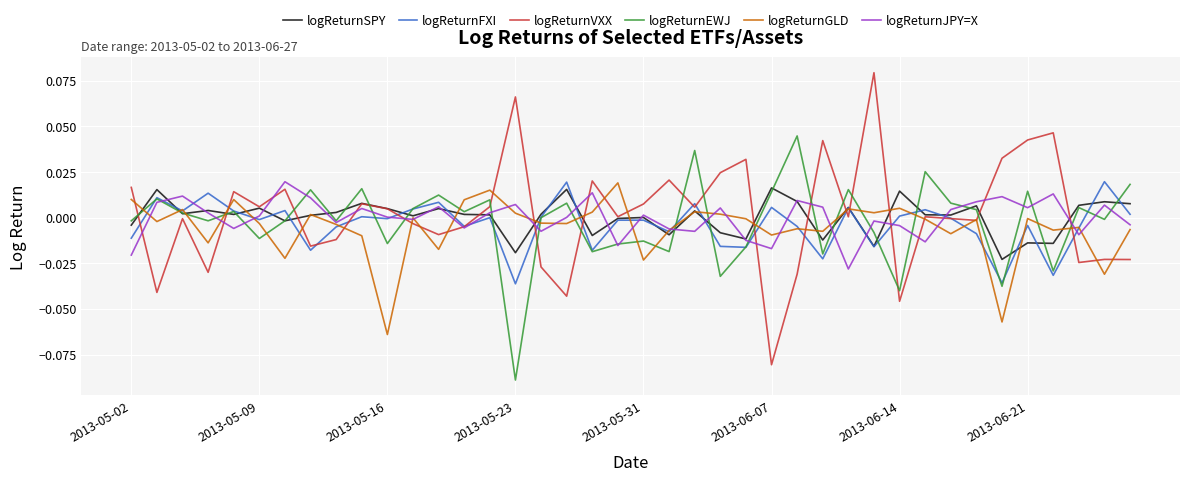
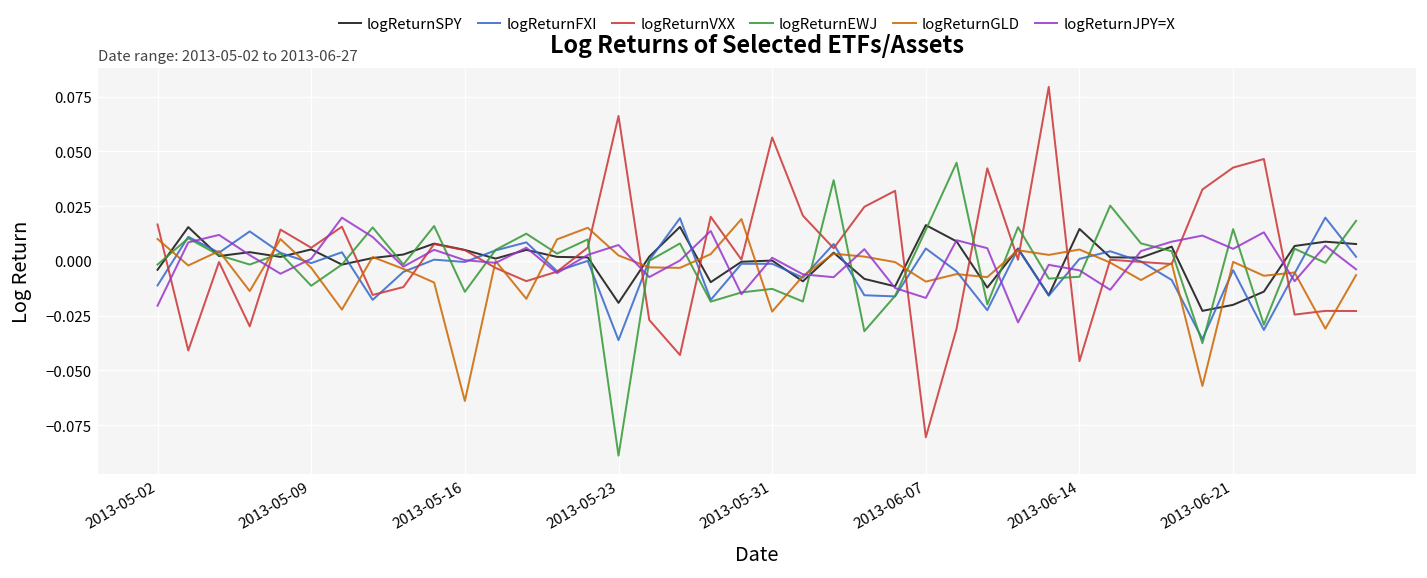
logReturnVXX, 2013-05-31: 0.008 -> 0.056
logReturnEWJ, 2013-06-14: -0.040 -> -0.007
logReturnSPY, 2013-06-21: -0.014 -> -0.020
